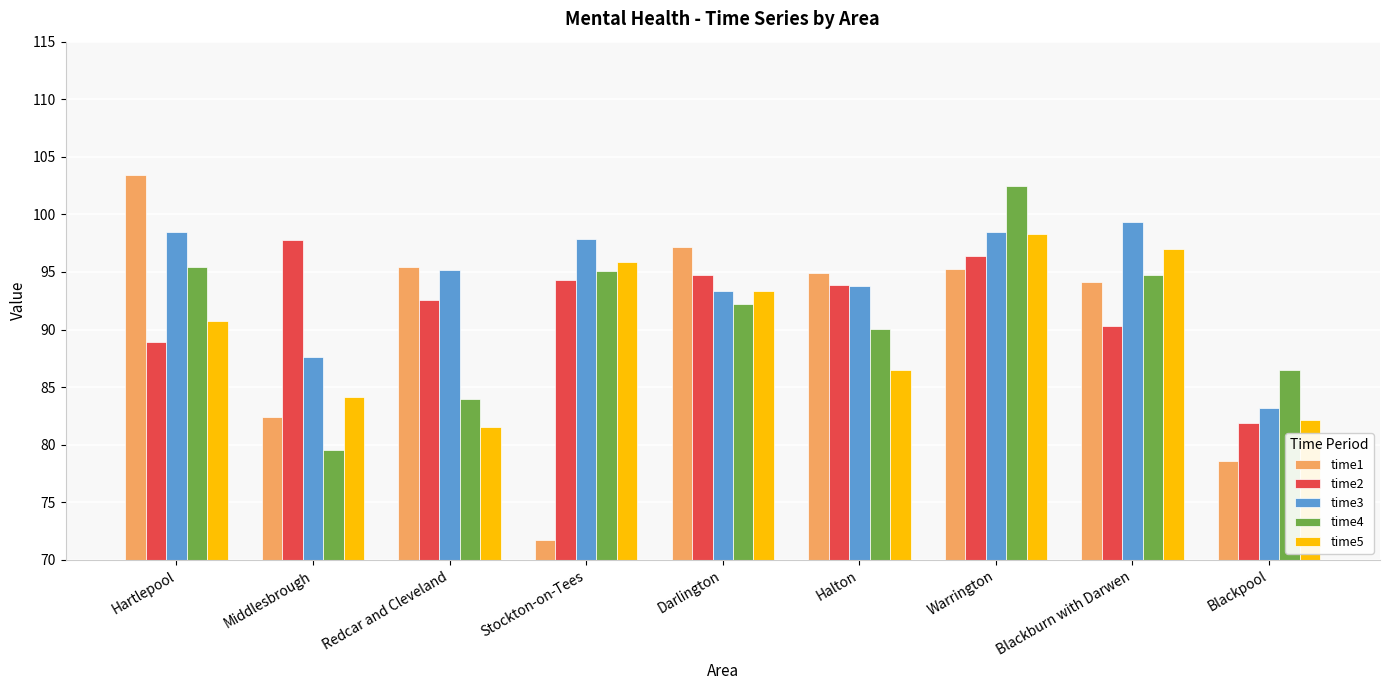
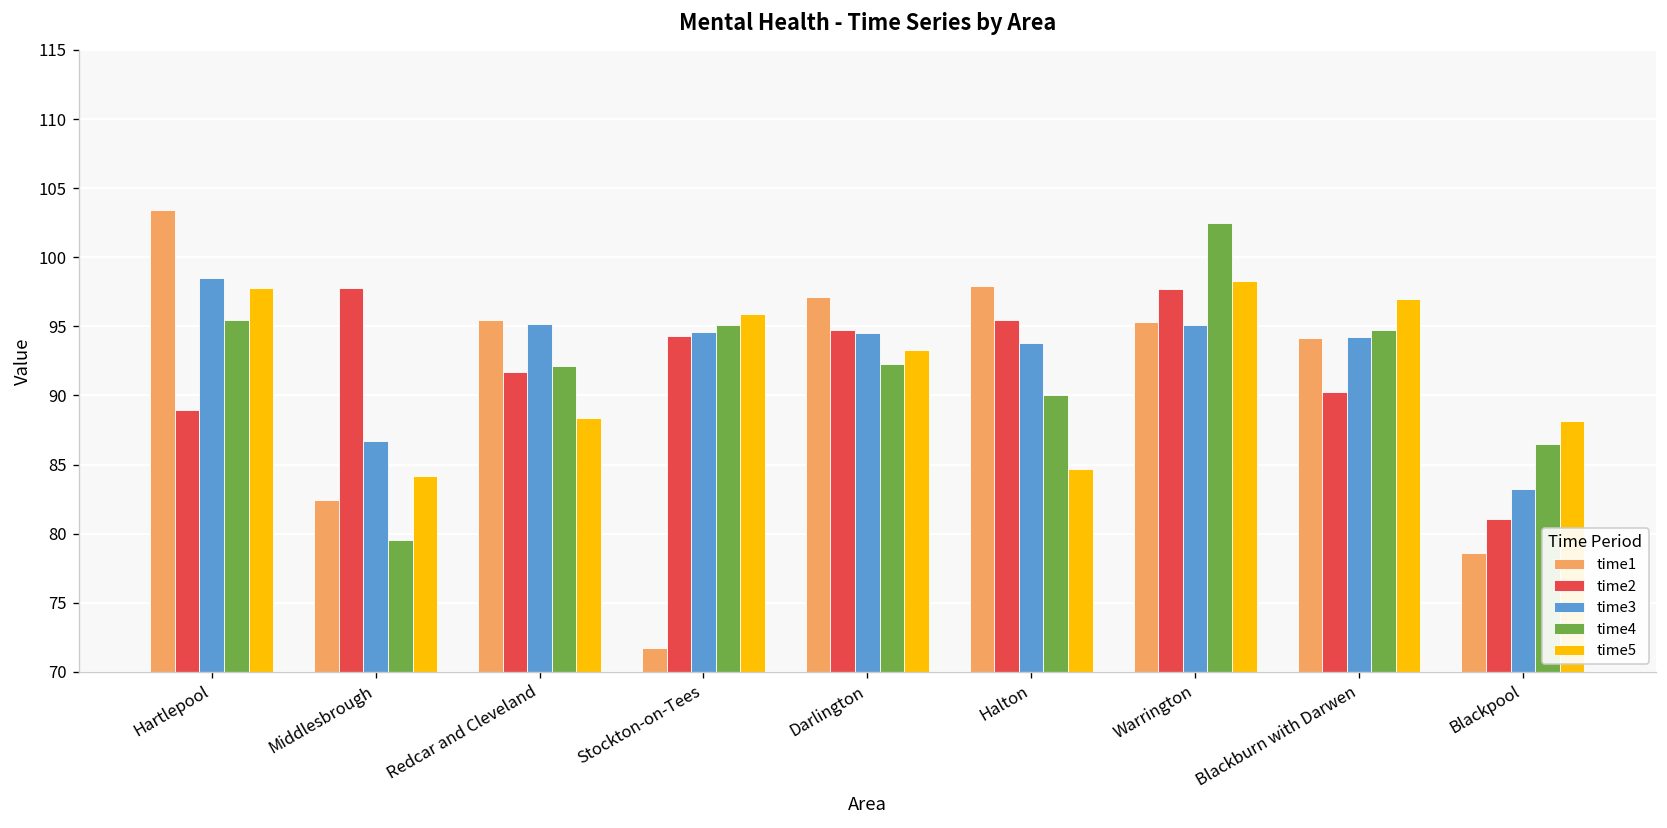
time5, Hartlepool: 90.8 -> 97.8
time3, Middlesbrough: 87.7 -> 86.7
time2, Redcar and Cleveland: 92.6 -> 91.7
time4, Redcar and Cleveland: 84.0 -> 92.1
time5, Redcar and Cleveland: 81.5 -> 88.4
time3, Stockton-on-Tees: 97.9 -> 94.6
time3, Darlington: 93.3 -> 94.5
time1, Halton: 94.9 -> 97.9
time2, Halton: 93.9 -> 95.5
time5, Halton: 86.5 -> 84.7
time2, Warrington: 96.4 -> 97.7
time3, Warrington: 98.5 -> 95.1
time3, Blackburn with Darwen: 99.3 -> 94.2
time2, Blackpool: 81.9 -> 81.0
time5, Blackpool: 82.2 -> 88.2
